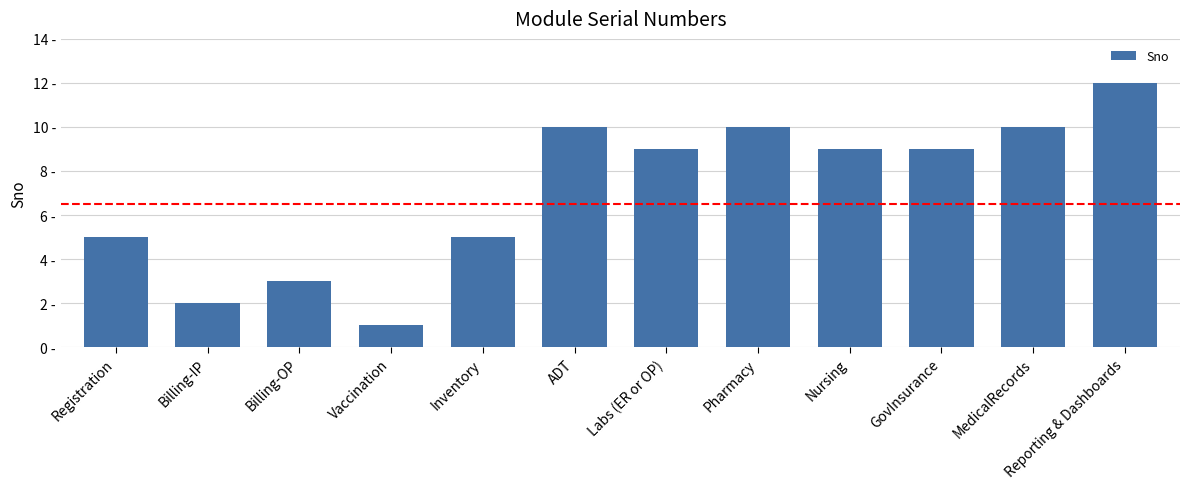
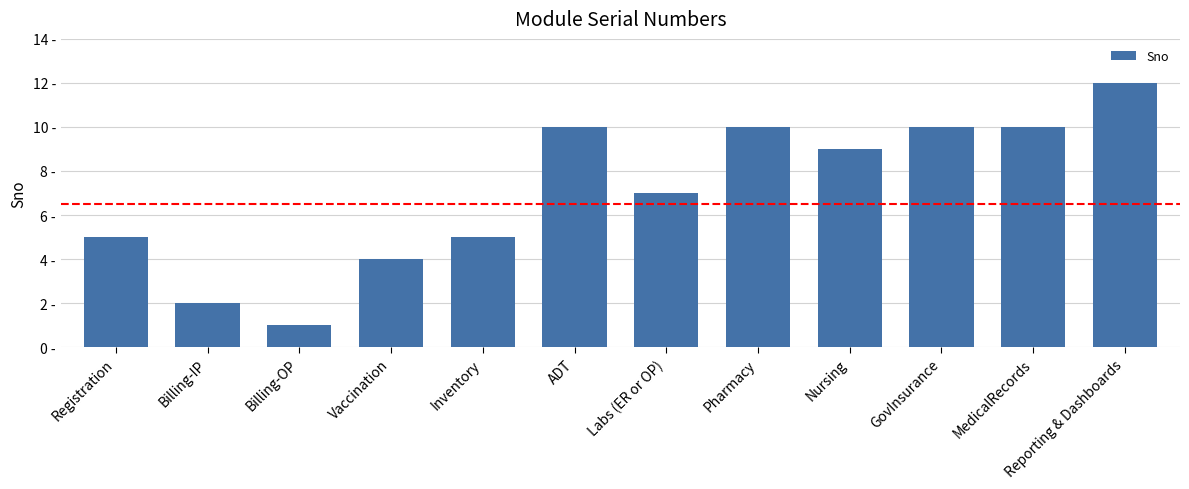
Billing-OP: 3 - -> 1 -
Vaccination: 1 - -> 4 -
Labs (ER or OP): 9 - -> 7 -
GovInsurance: 9 - -> 10 -
